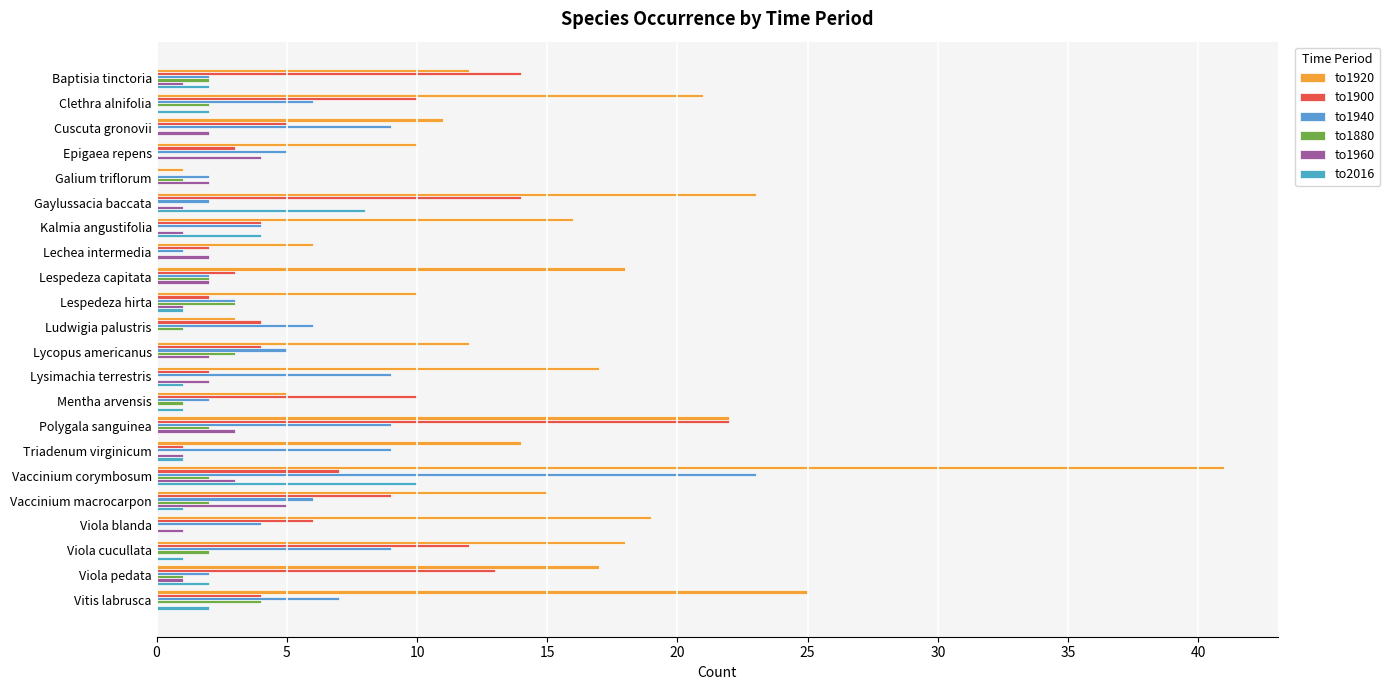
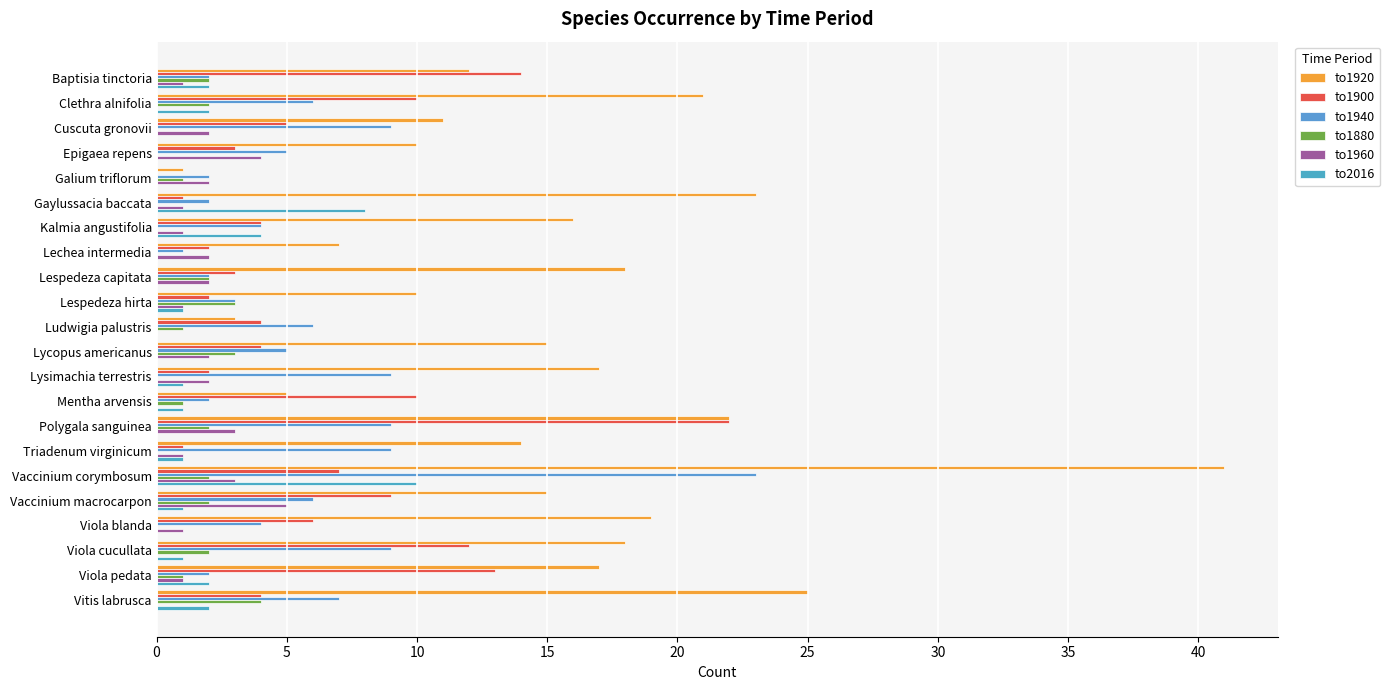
to1900, Gaylussacia baccata: 14 -> 1
to1920, Lechea intermedia: 6 -> 7
to1920, Lycopus americanus: 12 -> 15
